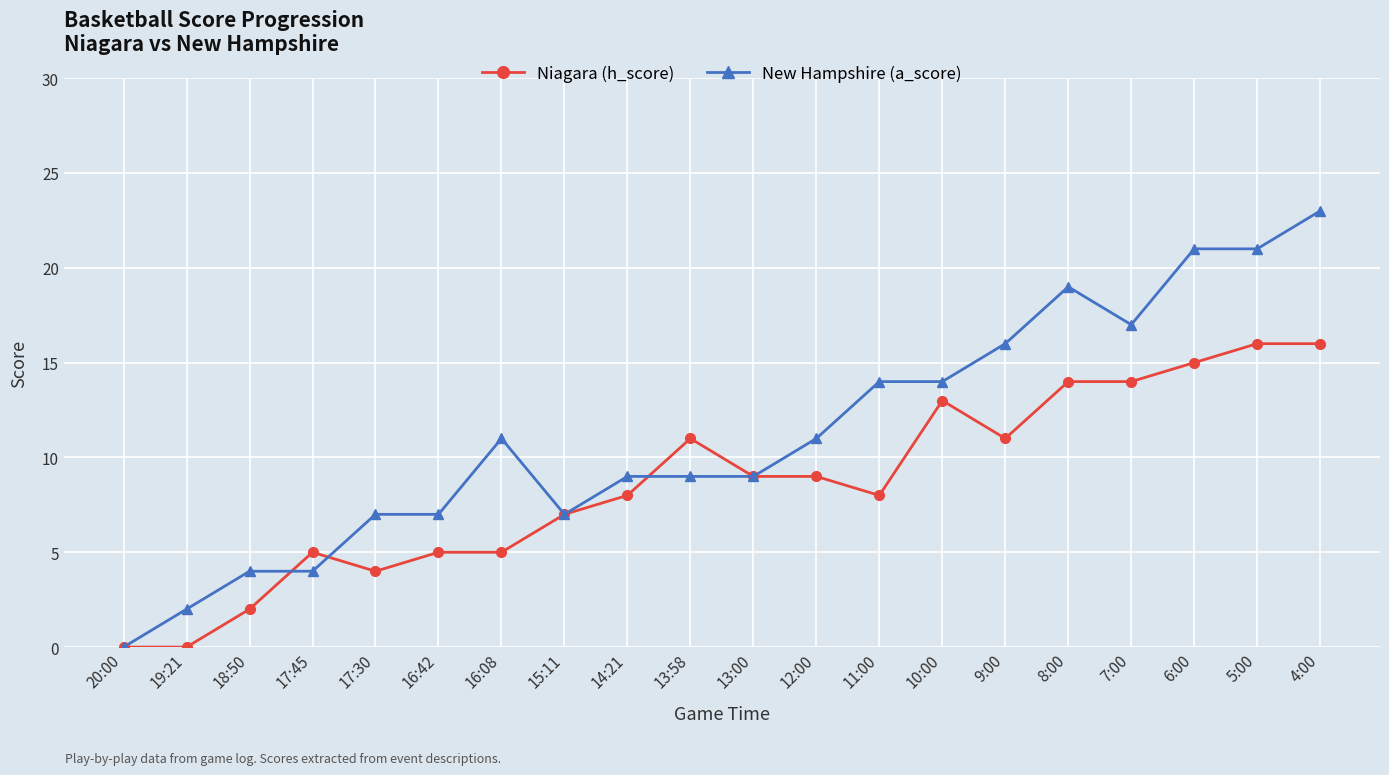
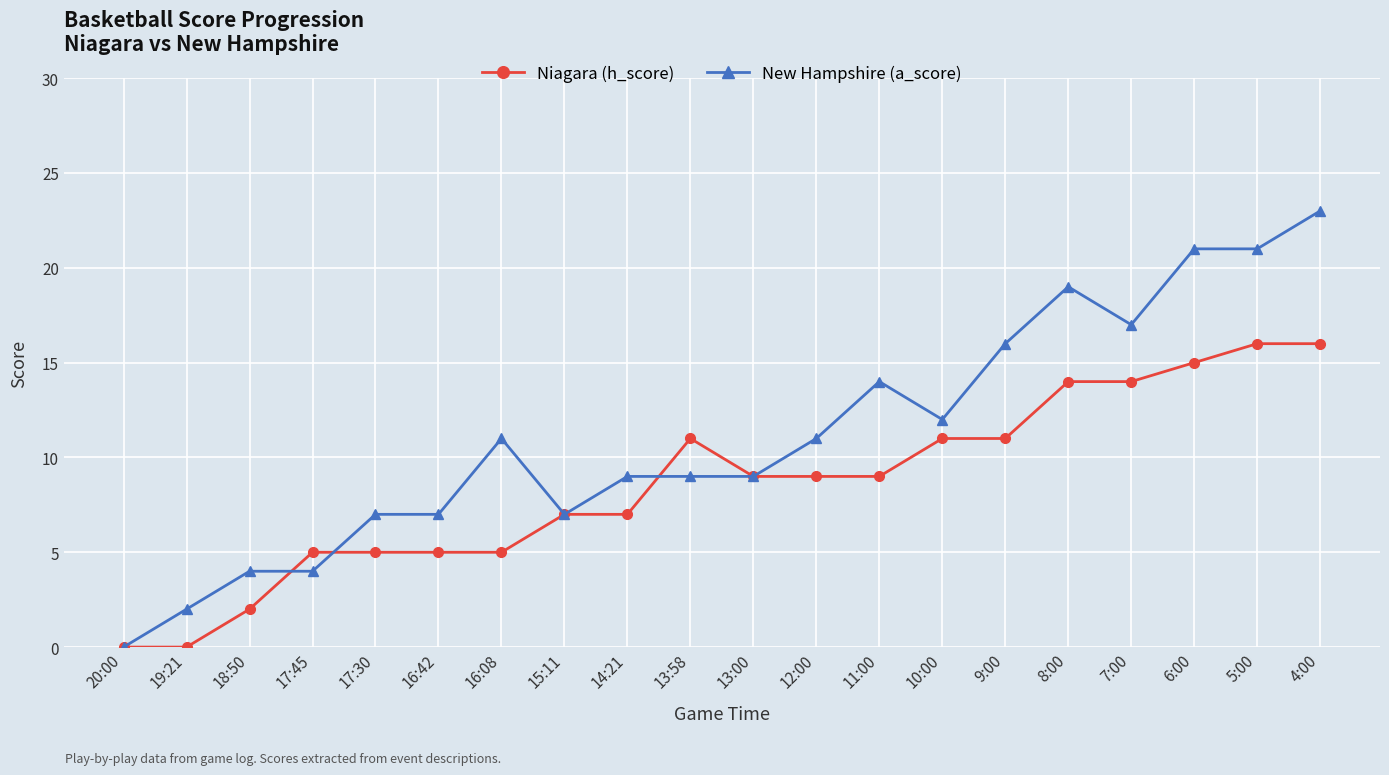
Niagara (h_score), 17:30: 4 -> 5
Niagara (h_score), 14:21: 8 -> 7
Niagara (h_score), 11:00: 8 -> 9
Niagara (h_score), 10:00: 13 -> 11
New Hampshire (a_score), 10:00: 14 -> 12
